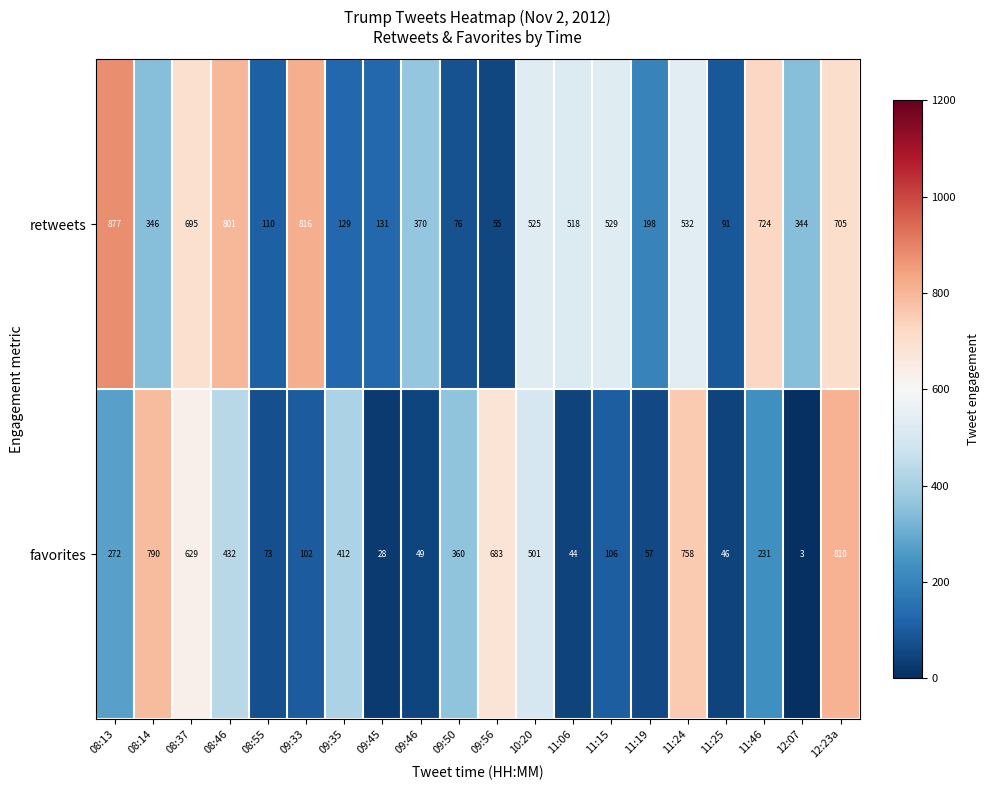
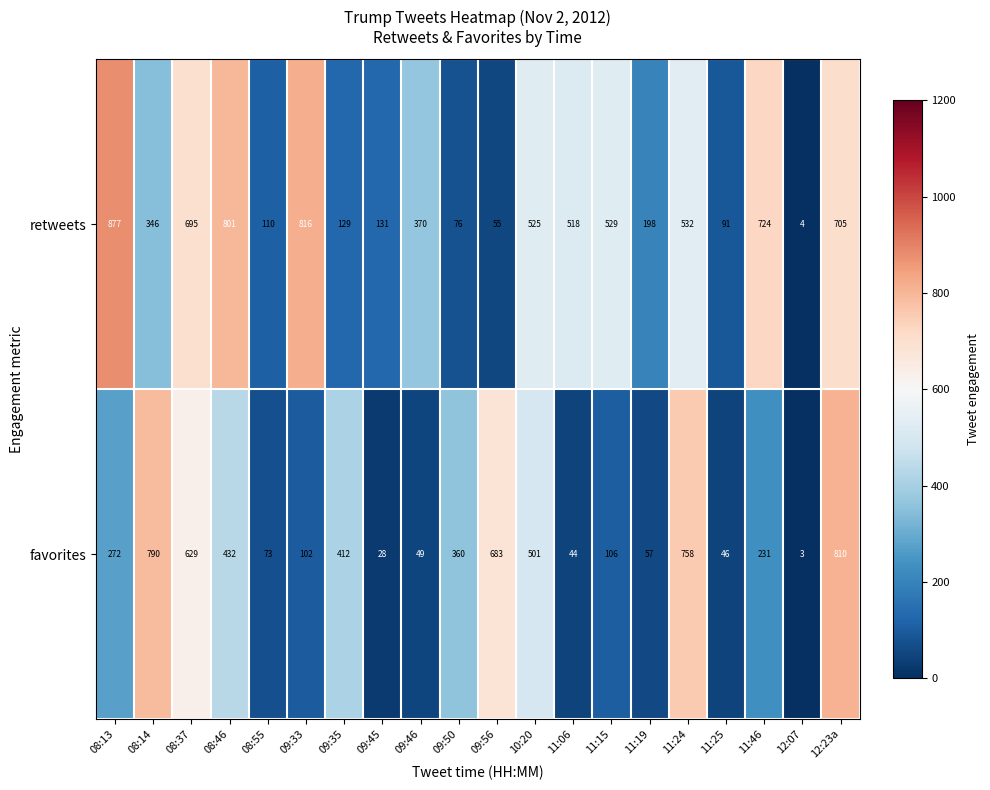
retweets, 12:07: 344 -> 4
